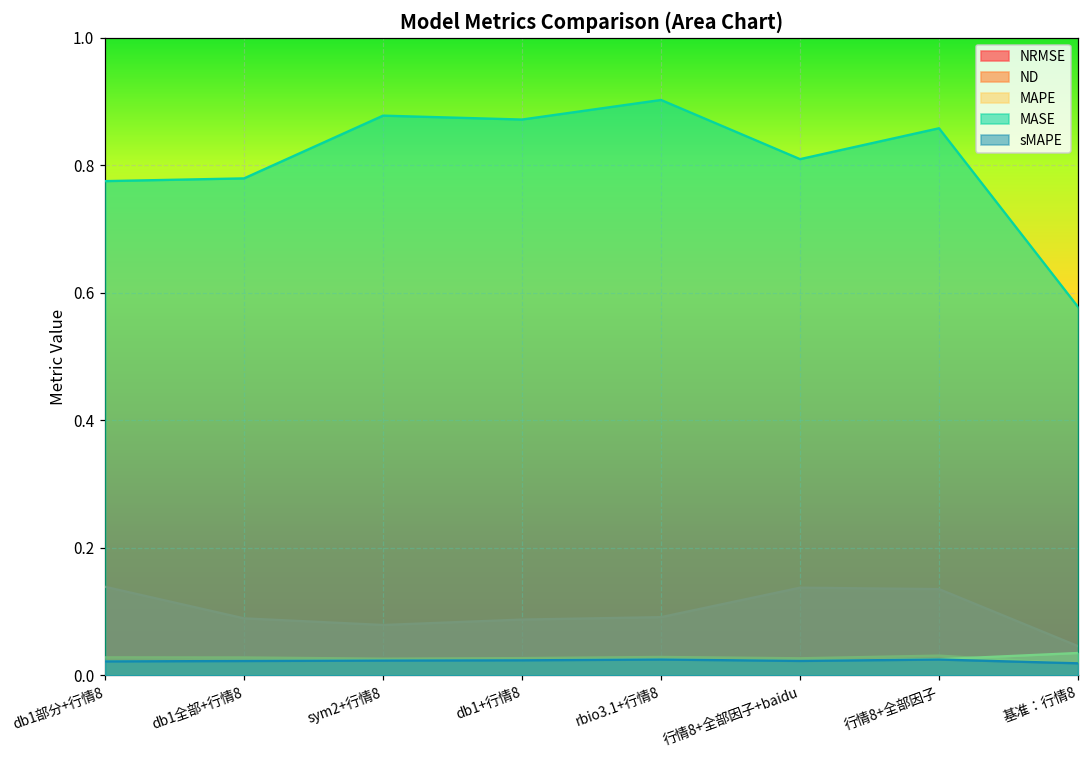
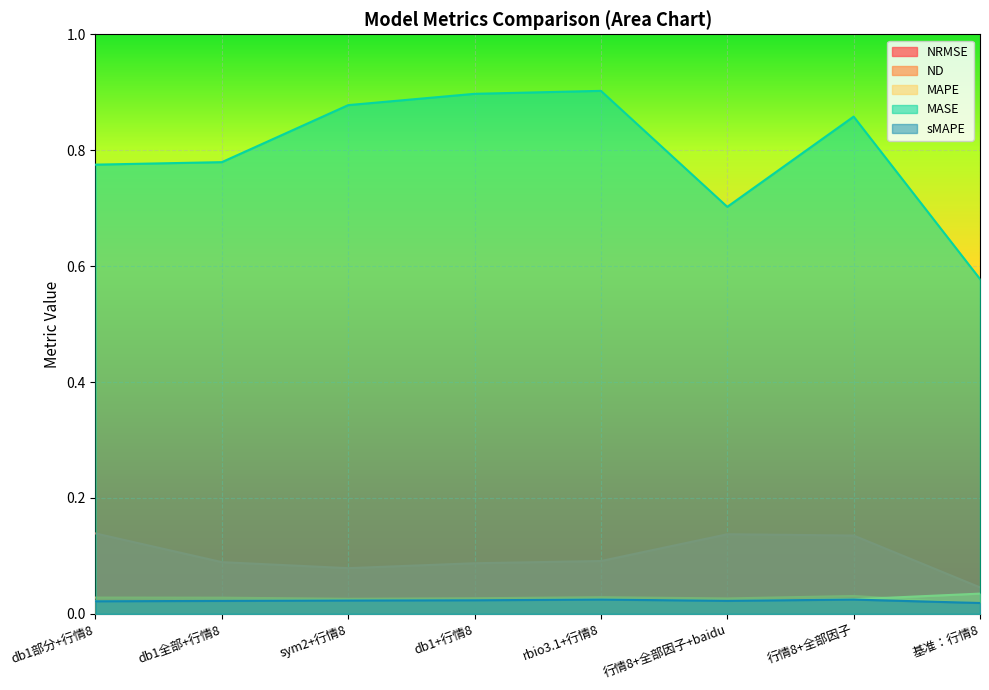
MASE, db1+行情8: 0.87 -> 0.90
MASE, 行情8+全部因子+baidu: 0.81 -> 0.70
